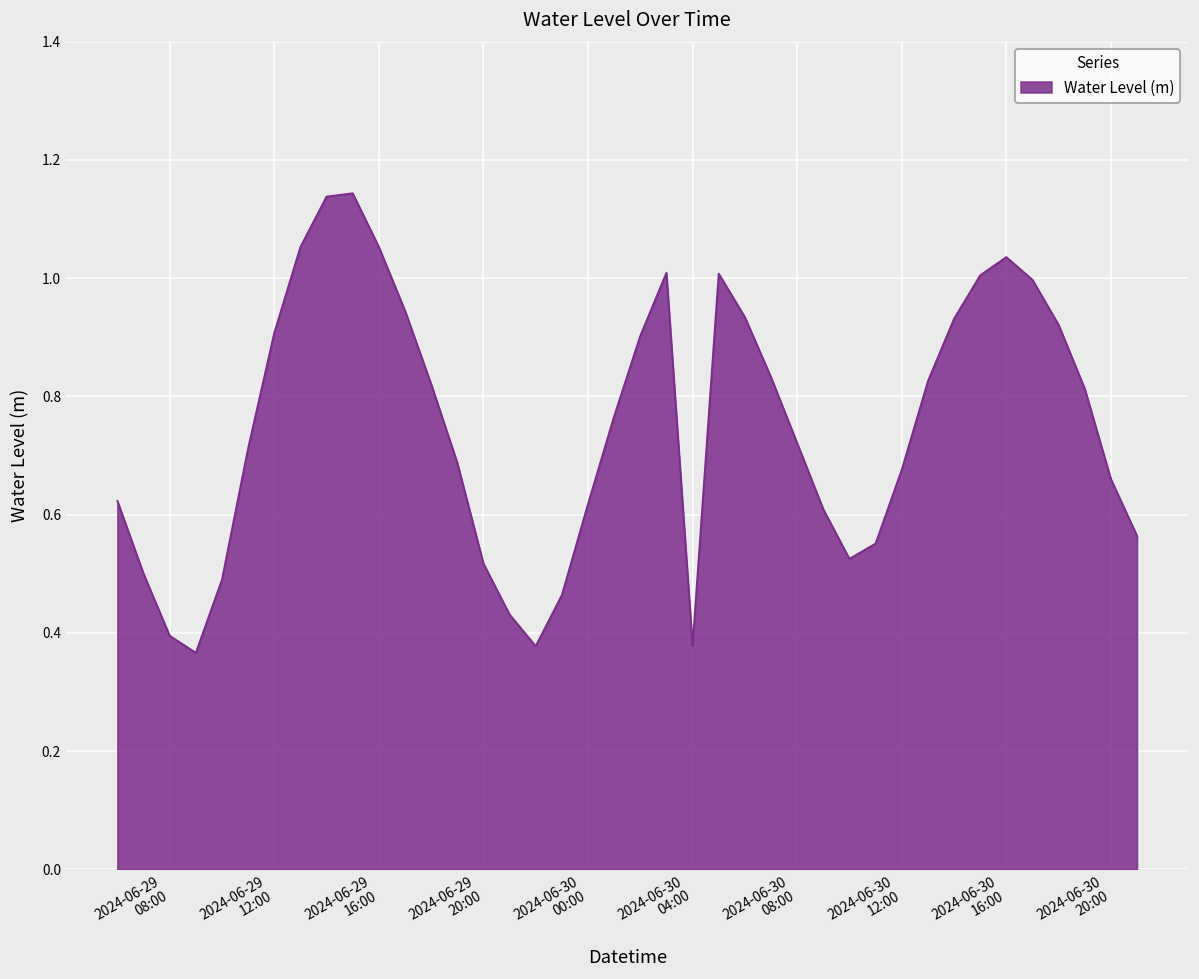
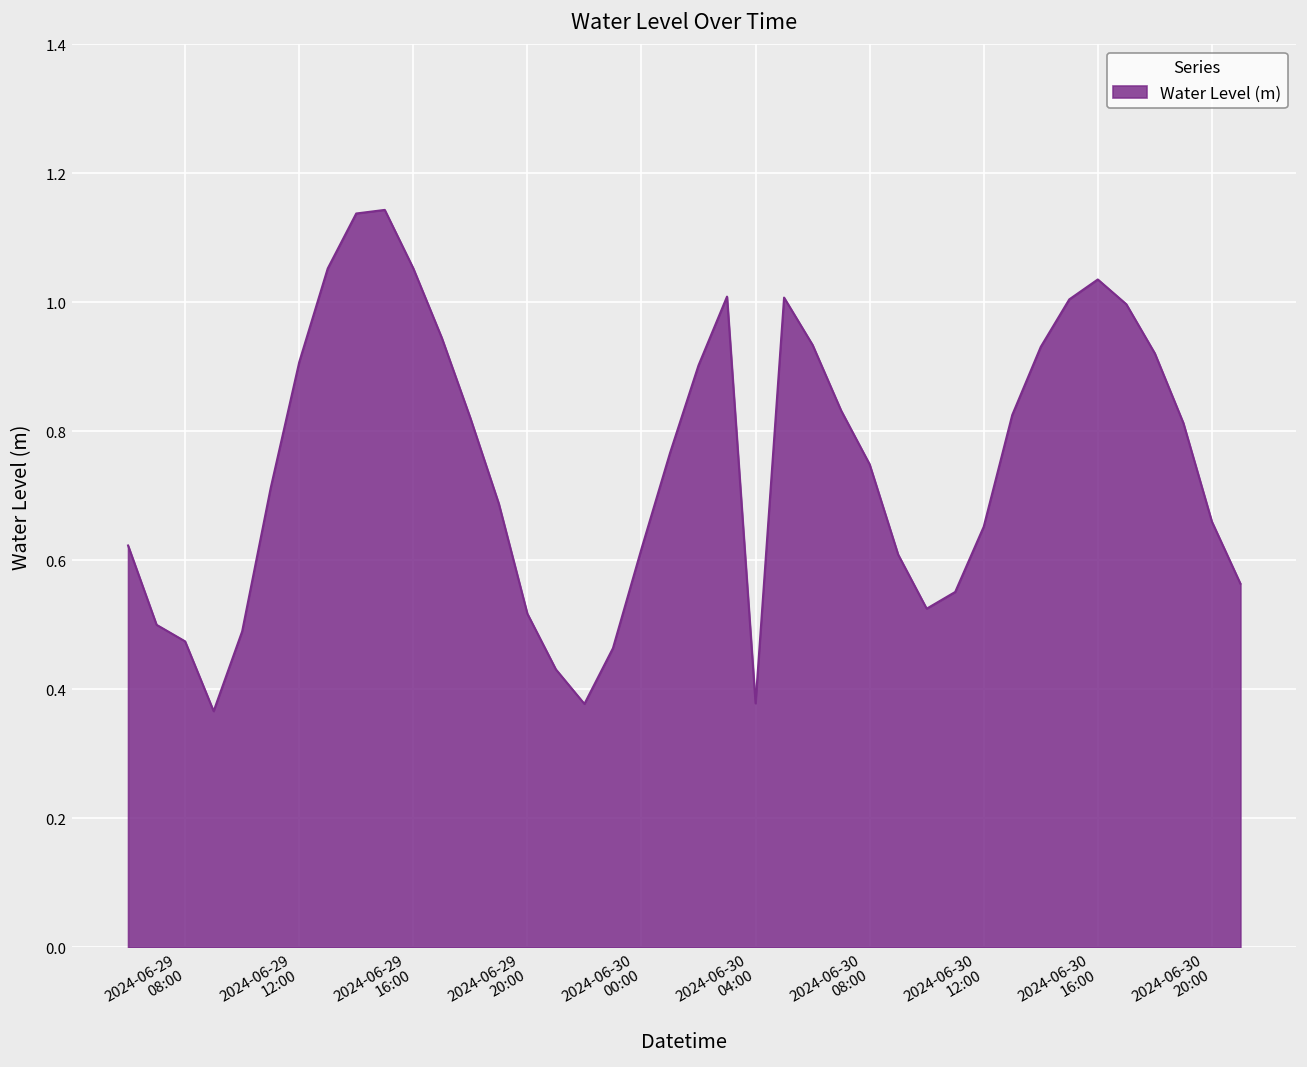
2024-06-29 08:00: 0.40 -> 0.47
2024-06-30 08:00: 0.72 -> 0.75
2024-06-30 12:00: 0.68 -> 0.65
